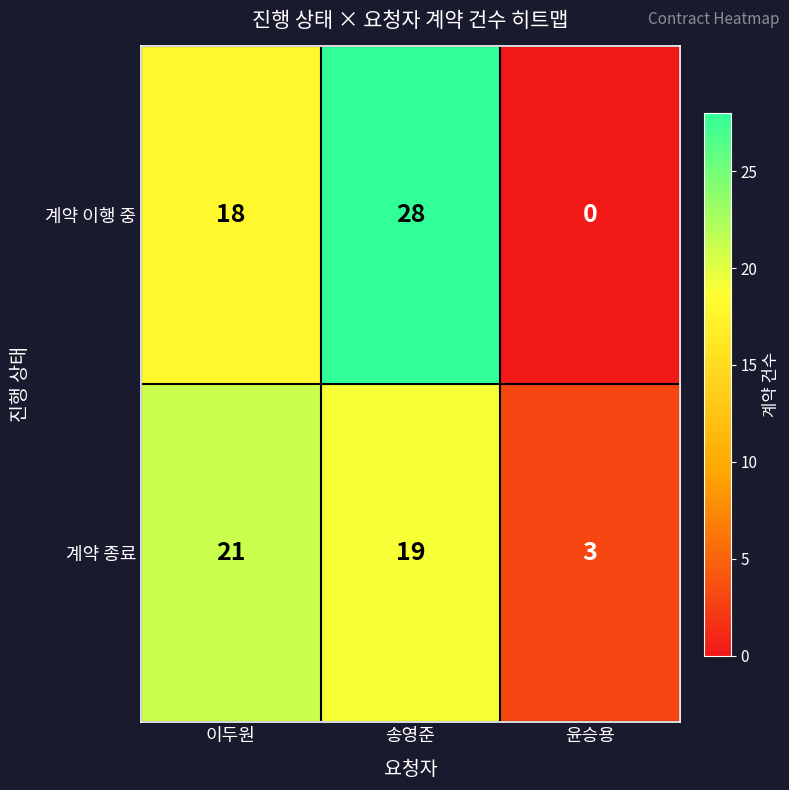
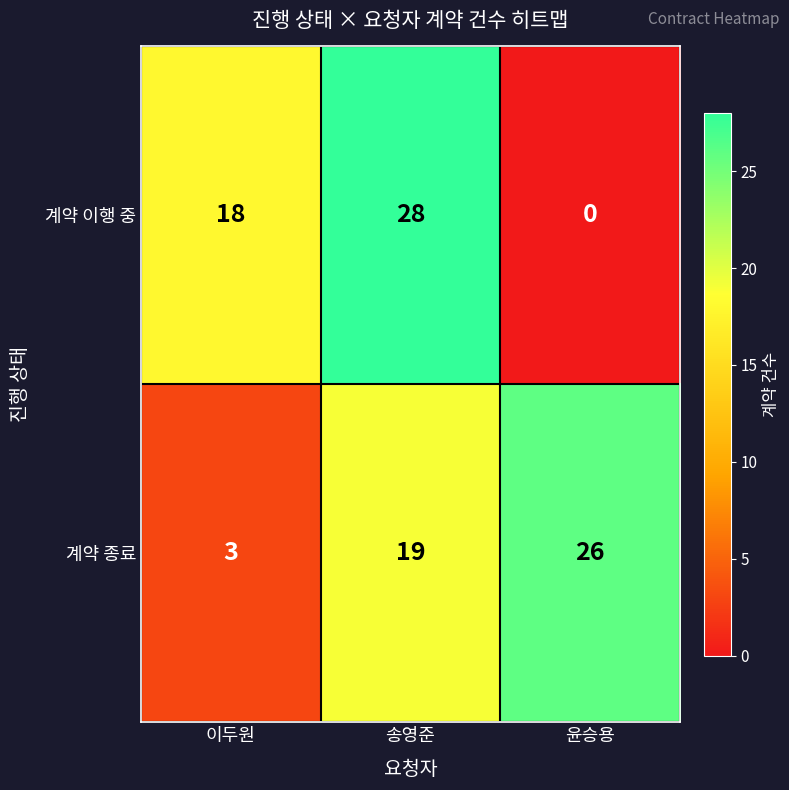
계약 종료, 이두원: 21 -> 3
계약 종료, 윤승용: 3 -> 26
